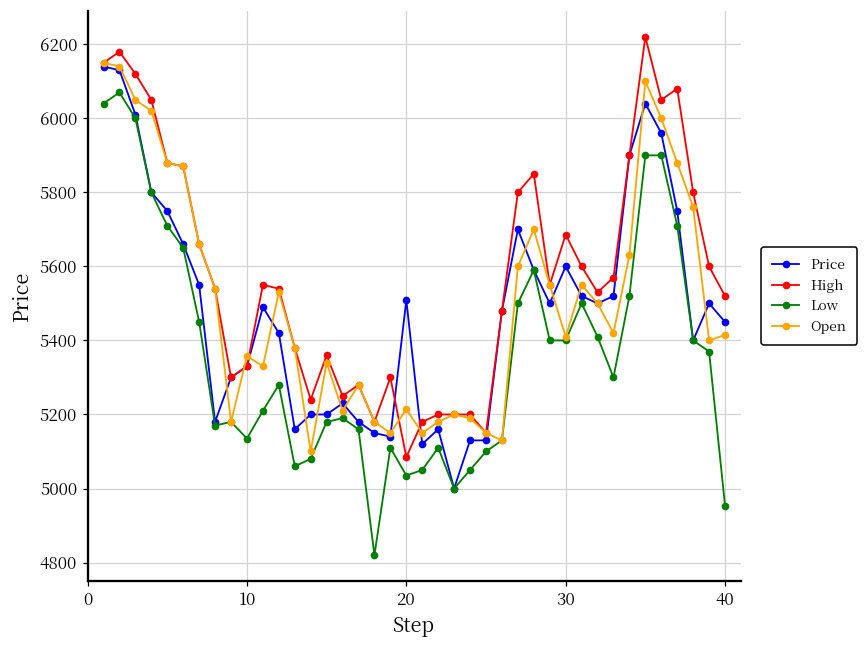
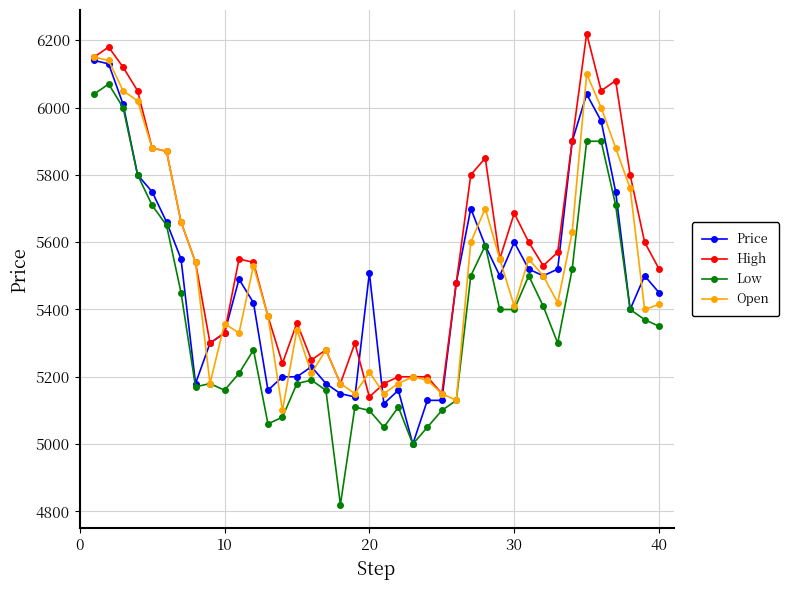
Low, 10: 5140 -> 5160
High, 20: 5090 -> 5140
Low, 20: 5040 -> 5100
Low, 40: 4950 -> 5350
